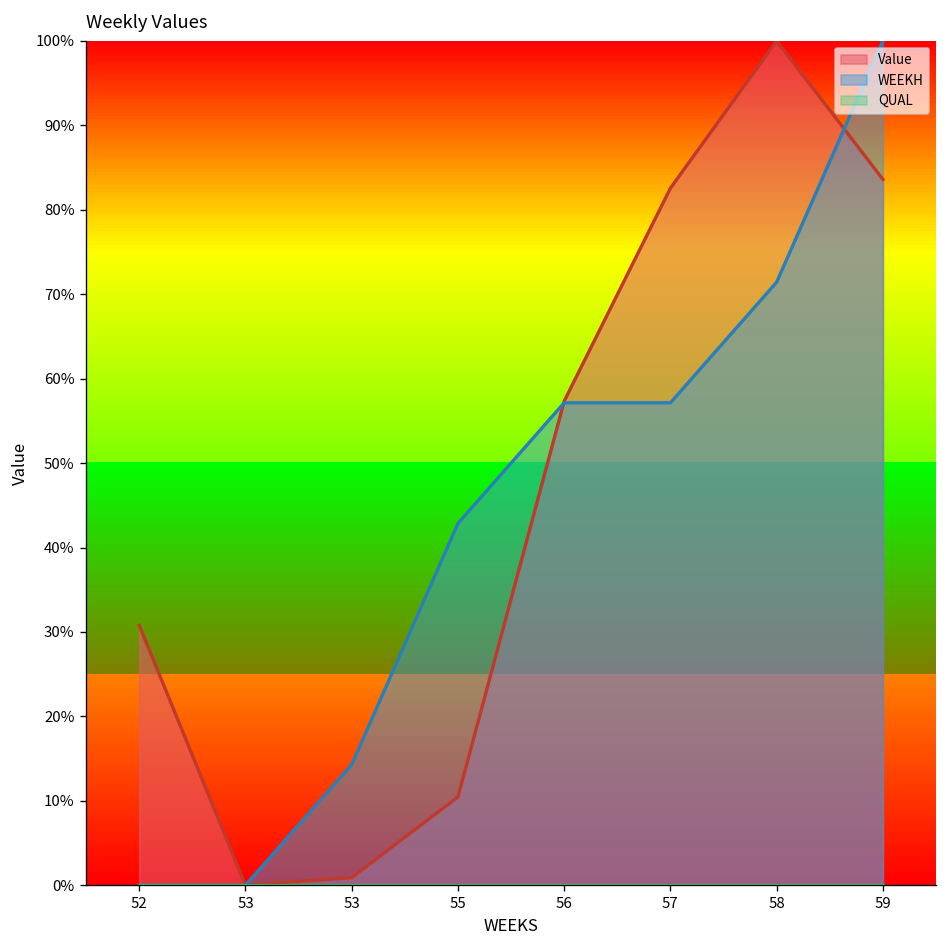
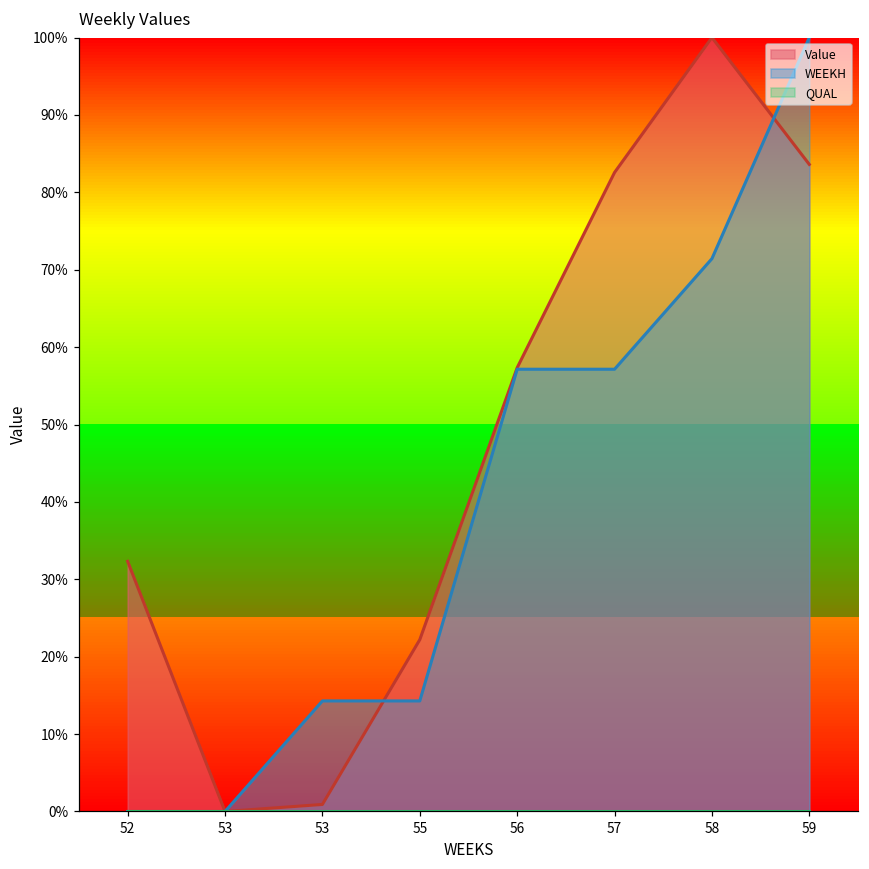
Value, 52: 31% -> 32%
Value, 55: 10% -> 22%
WEEKH, 55: 43% -> 14%
